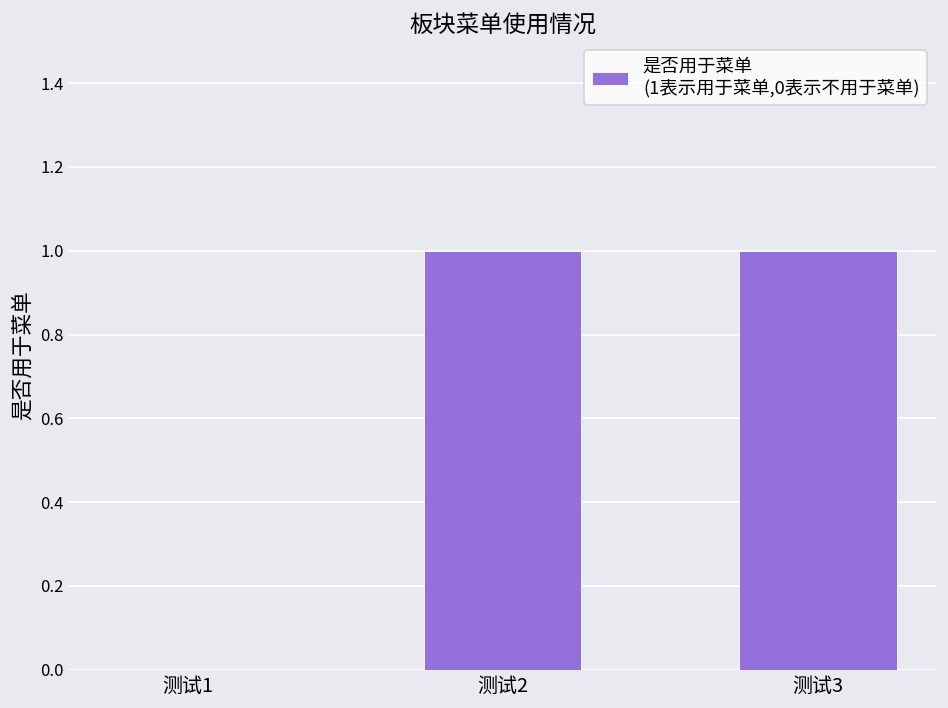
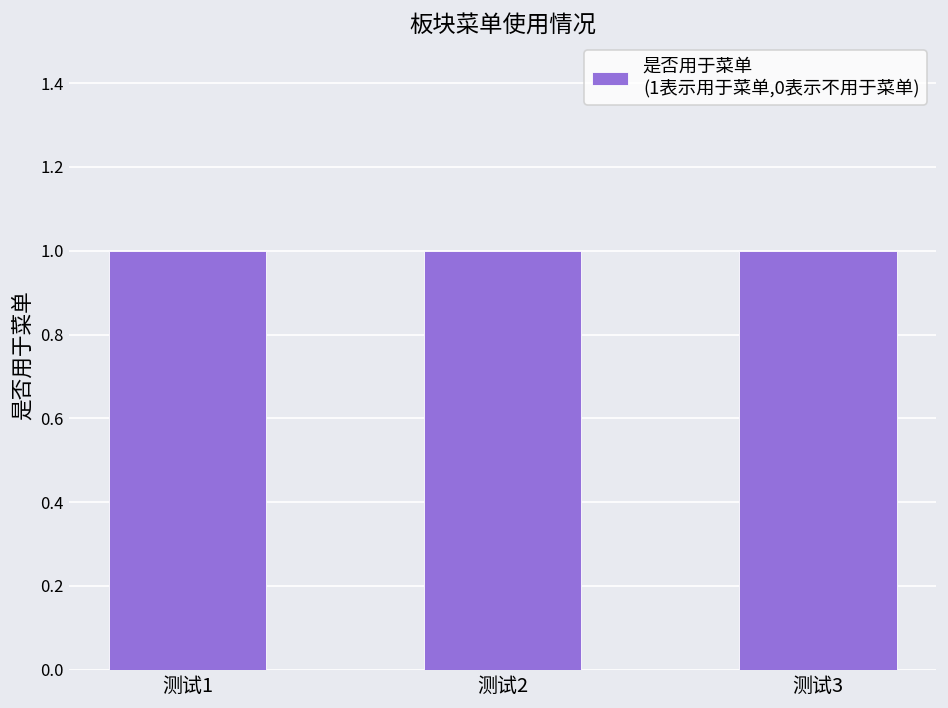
测试1: 0 -> 1
